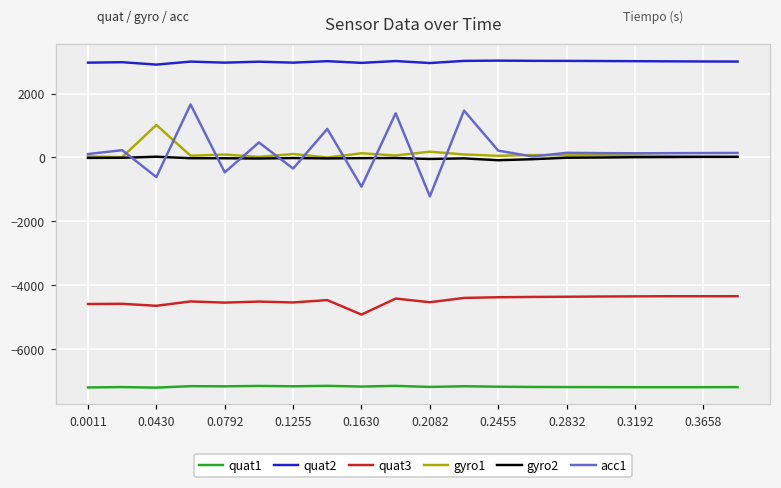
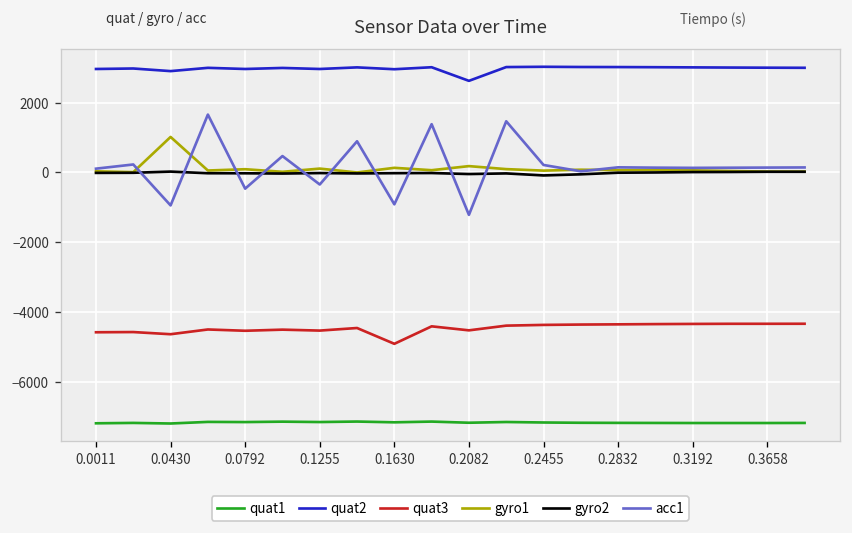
acc1, 0.0430: -600 -> -900
quat2, 0.2082: 3000 -> 2600
